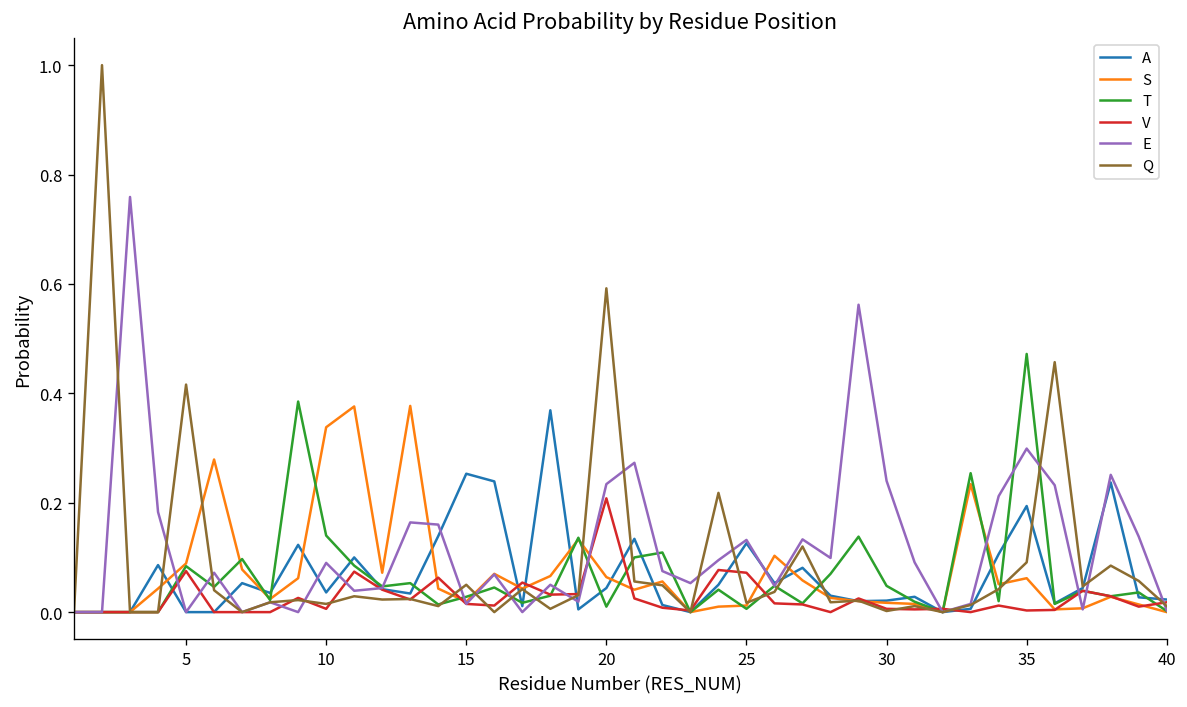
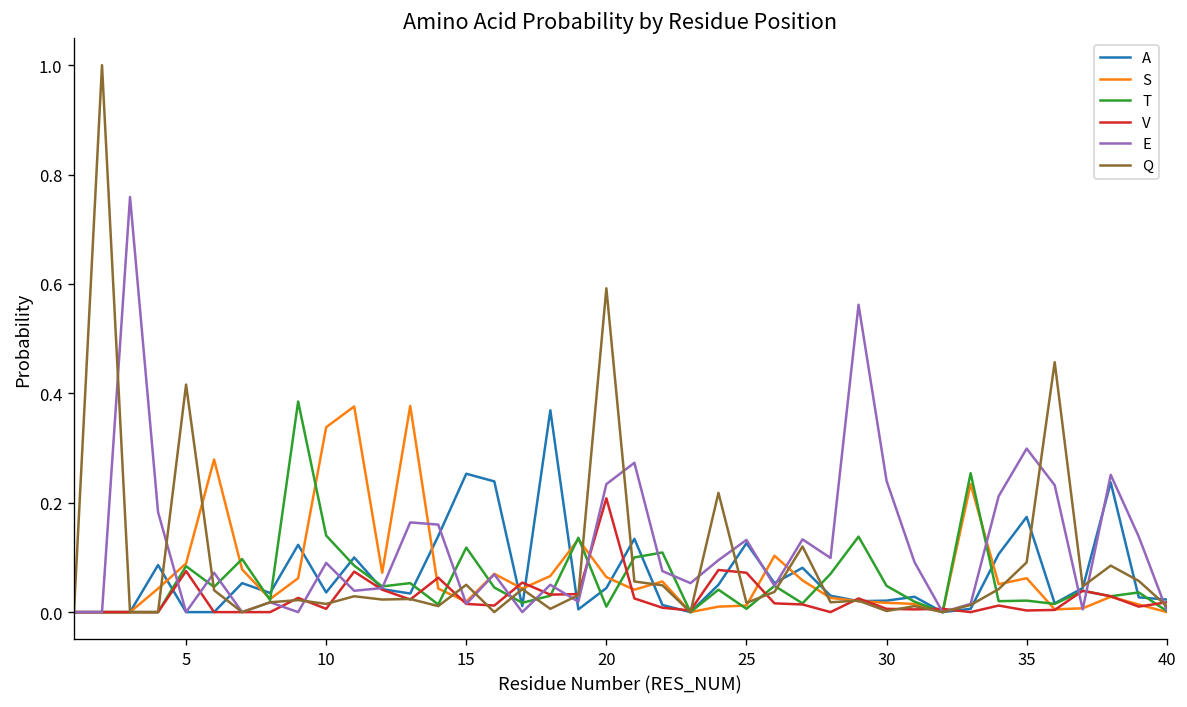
T, 15: 0.03 -> 0.12
A, 35: 0.19 -> 0.17
T, 35: 0.47 -> 0.02
